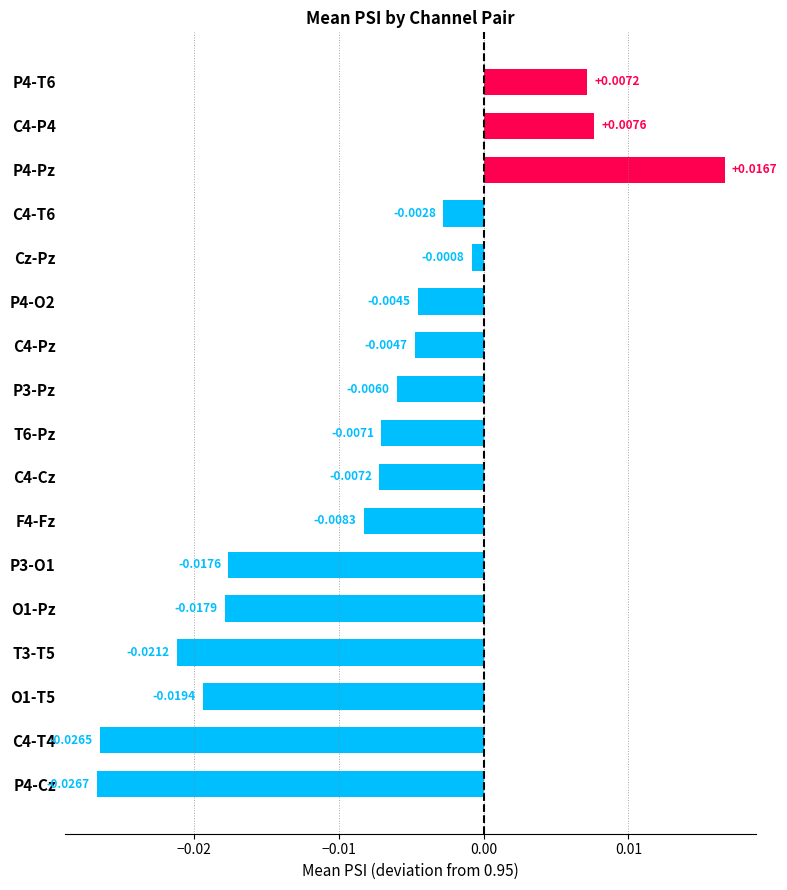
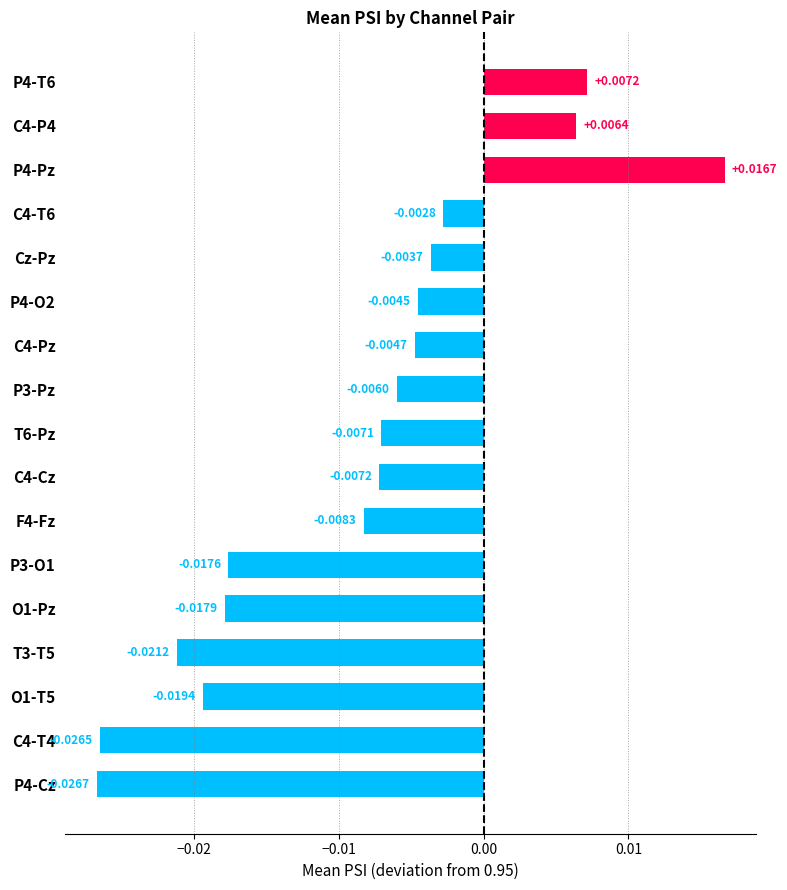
C4-P4: +0.0076 -> +0.0064
Cz-Pz: -0.0008 -> -0.0037
